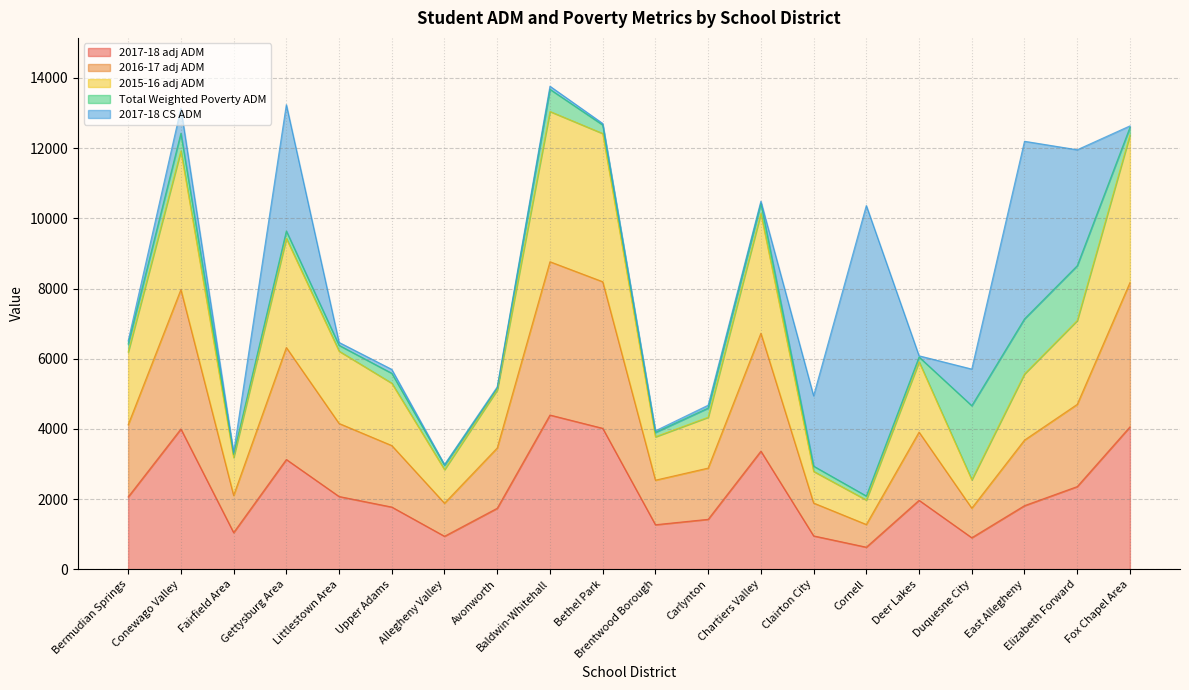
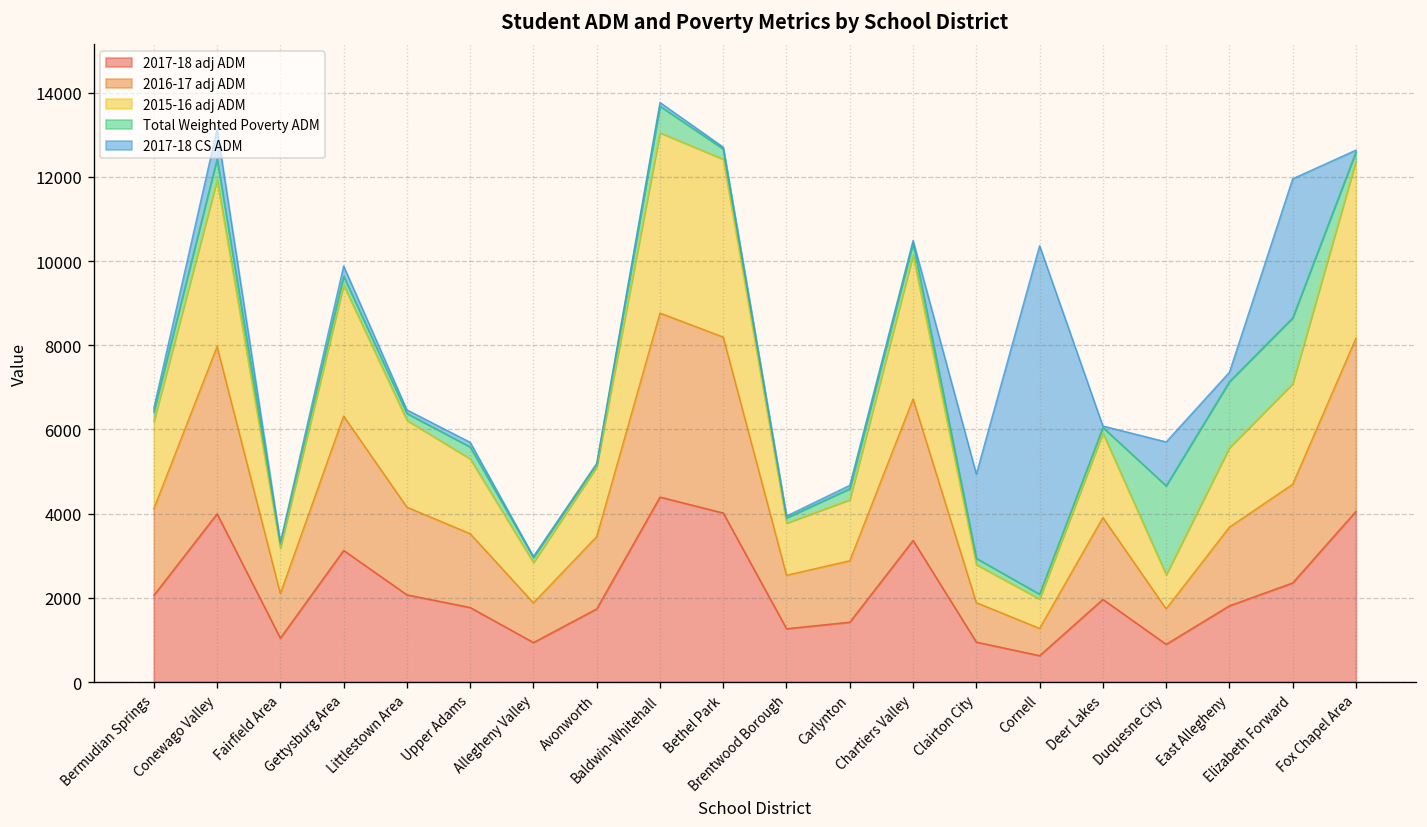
2017-18 CS ADM, Gettysburg Area: 3600 -> 200
2017-18 CS ADM, East Allegheny: 5100 -> 200
